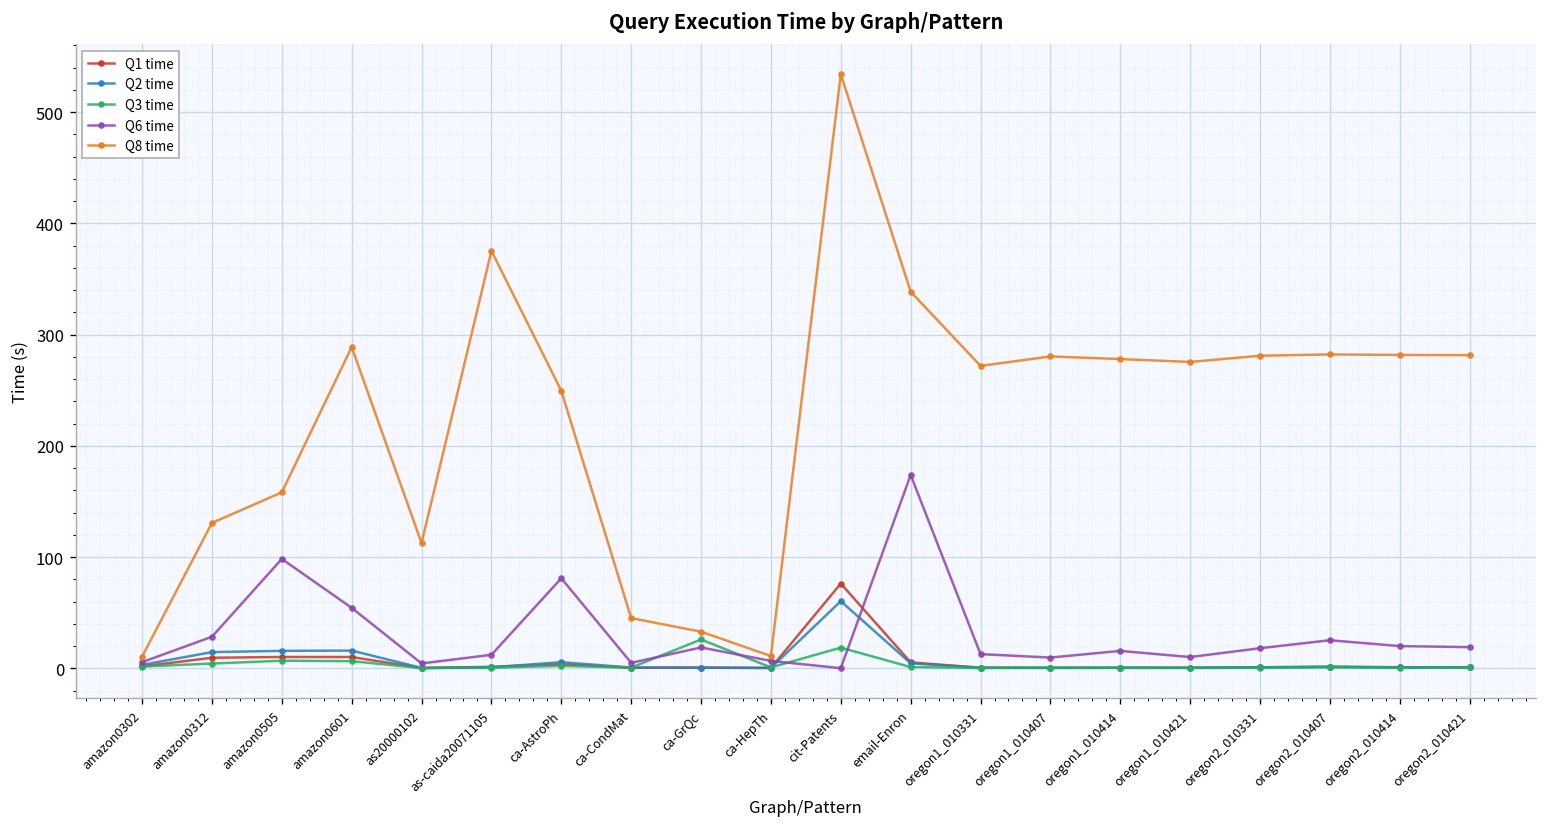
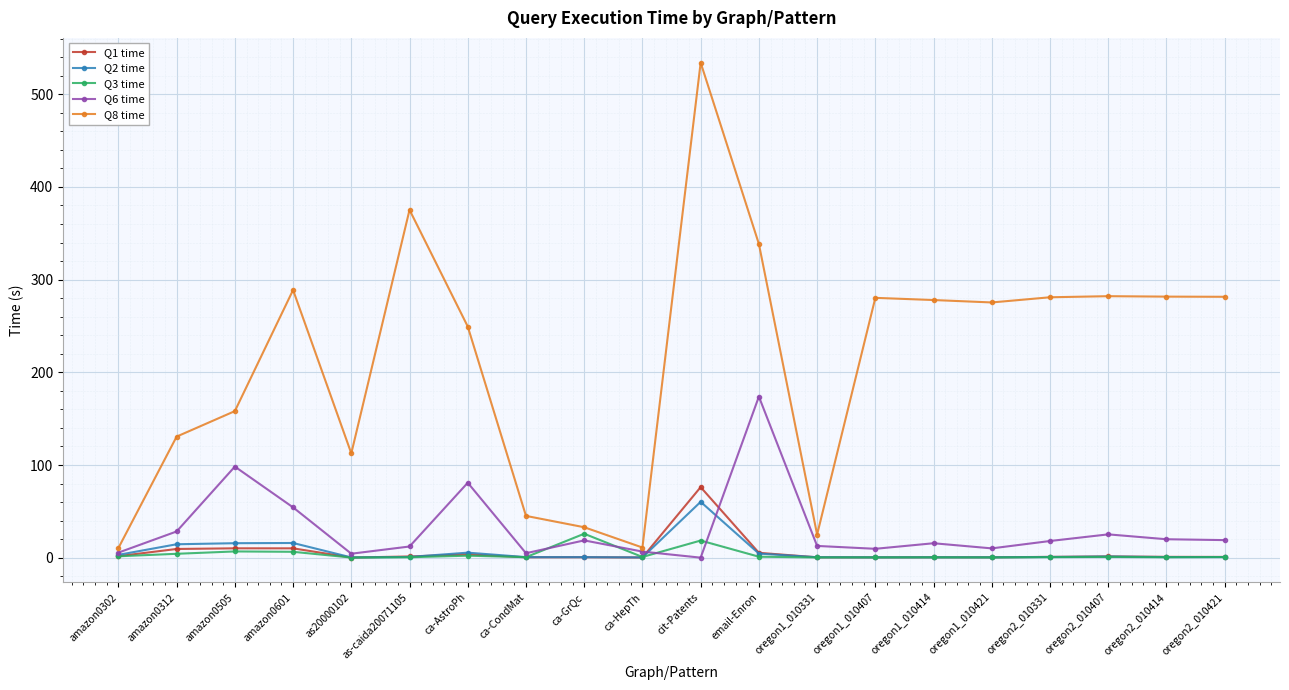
Q8 time, oregon1_010331: 270 -> 20
